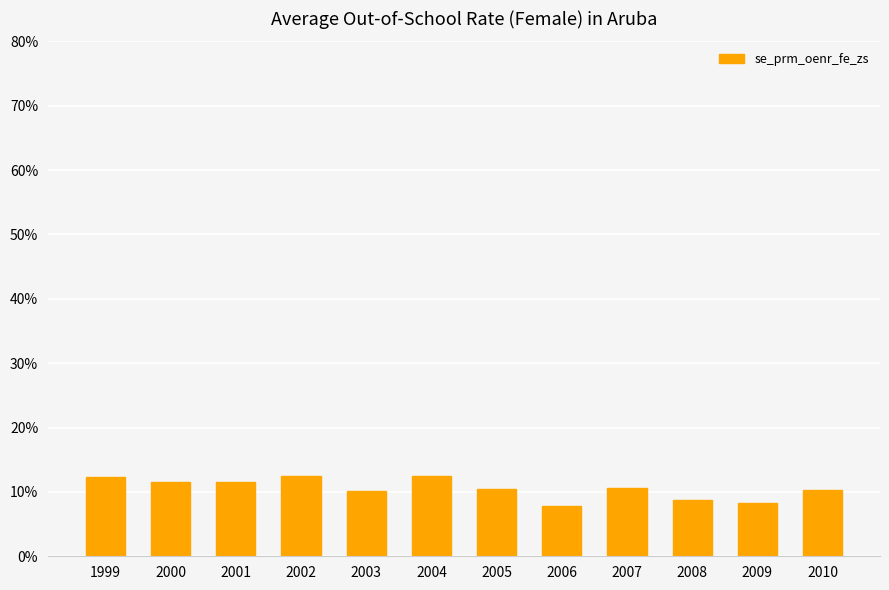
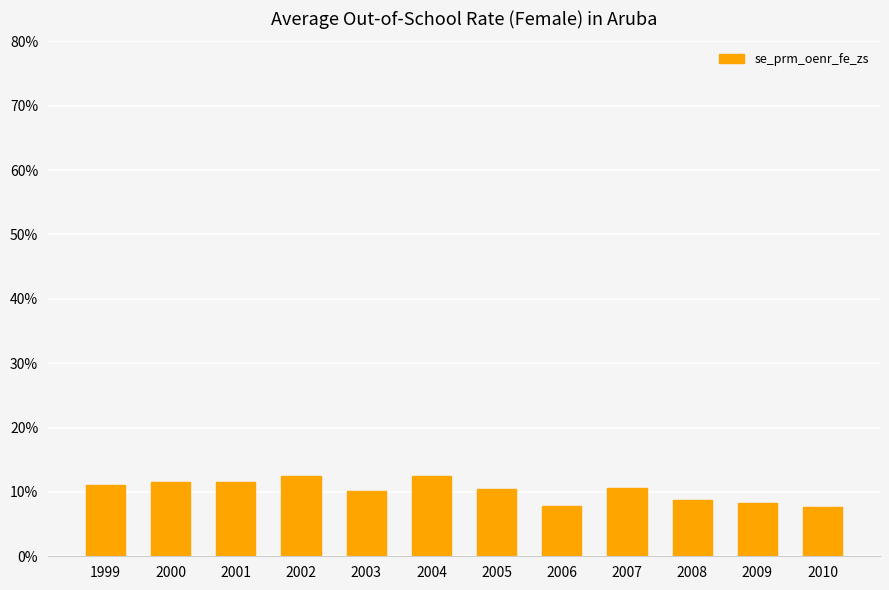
1999: 12% -> 11%
2010: 10% -> 8%
